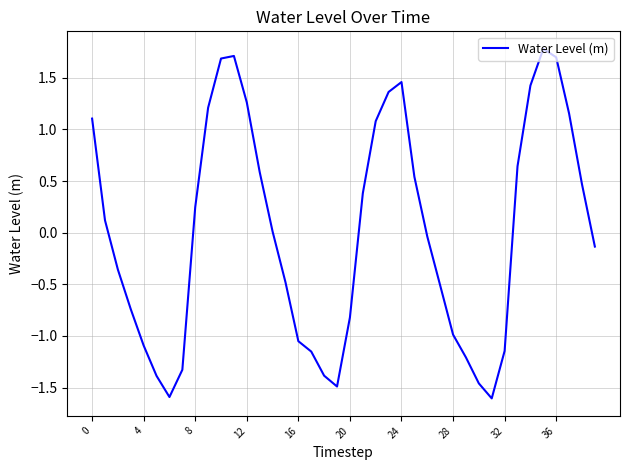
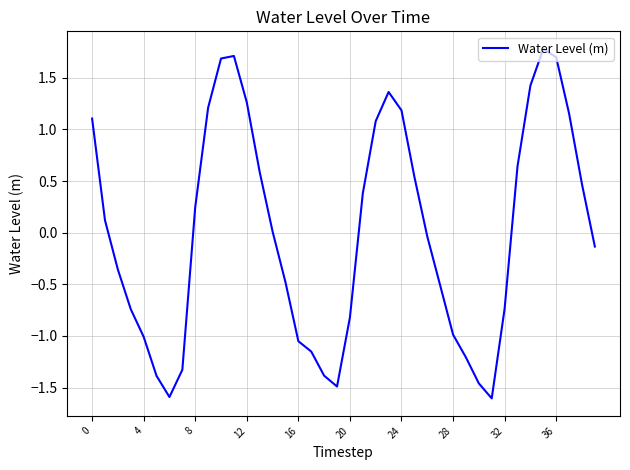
4: -1.09 -> -1.01
24: 1.46 -> 1.18
32: -1.15 -> -0.74
